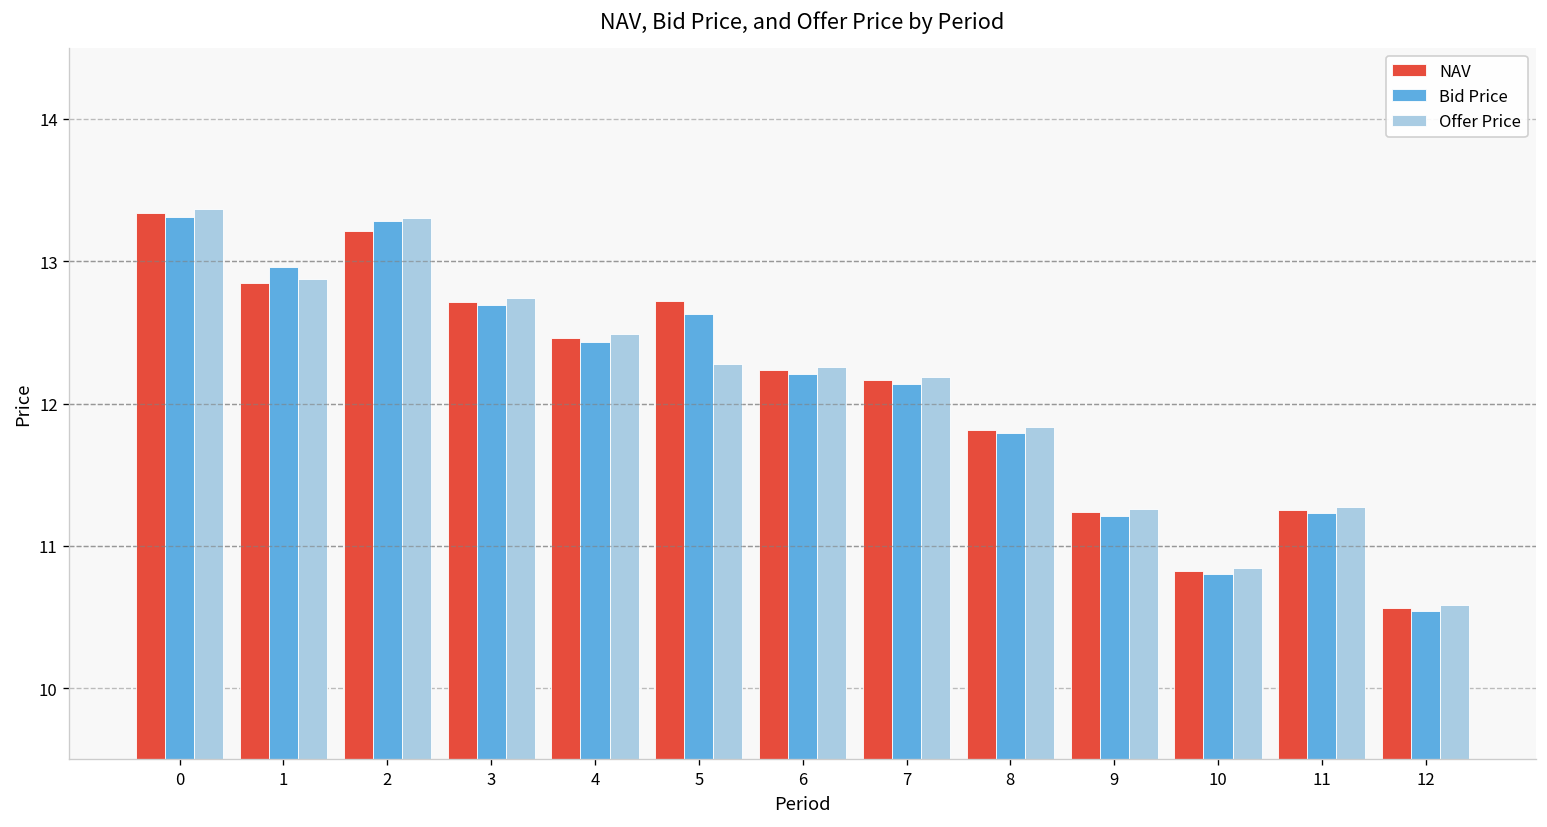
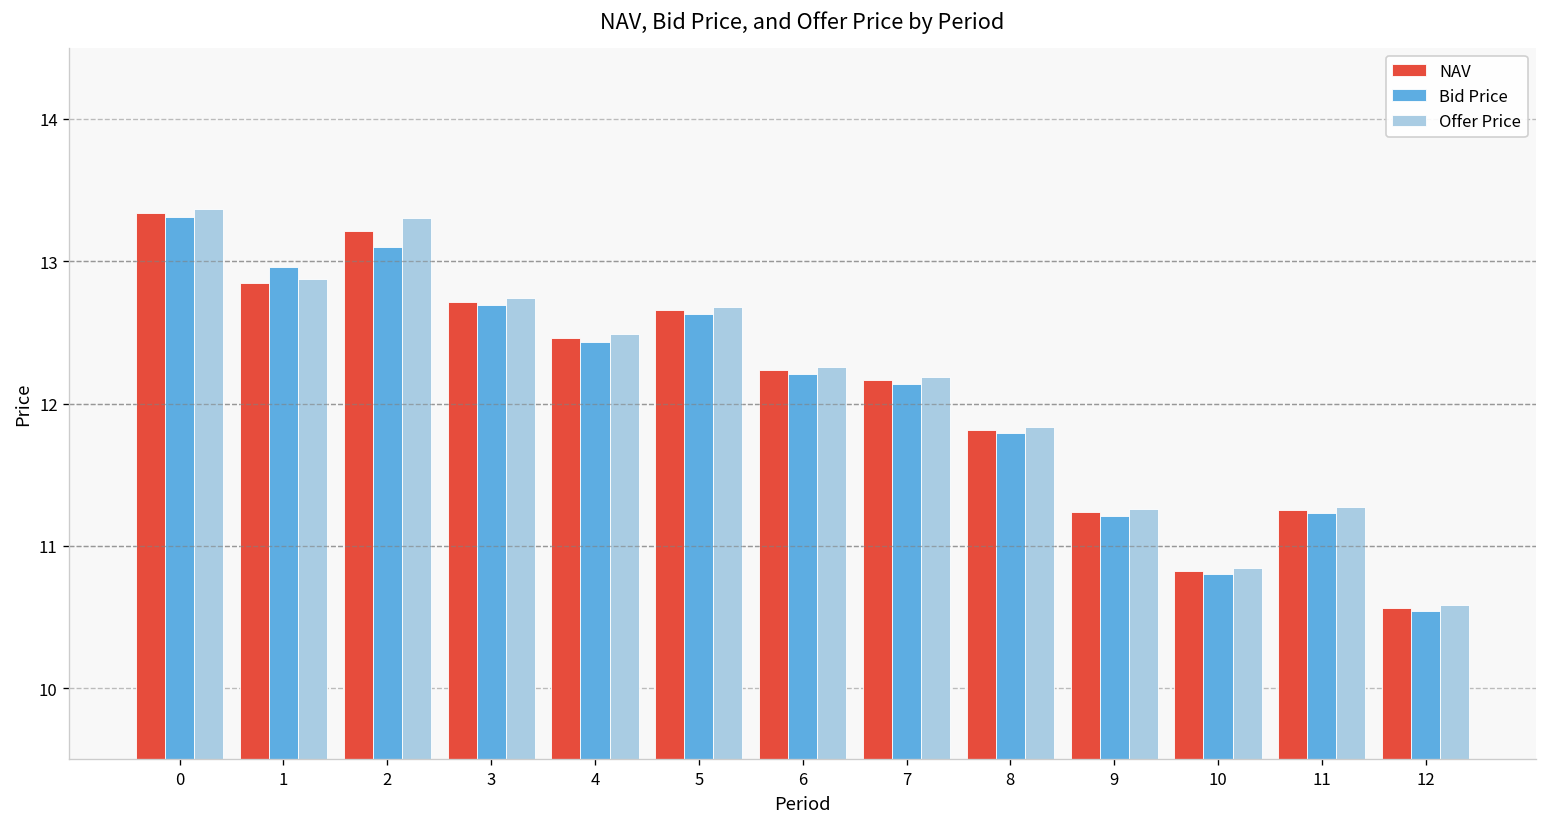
Bid Price, 2: 13.29 -> 13.10
NAV, 5: 12.72 -> 12.65
Offer Price, 5: 12.28 -> 12.68
